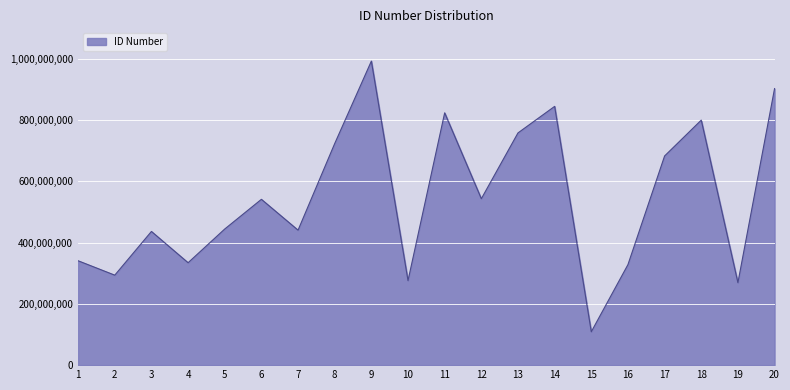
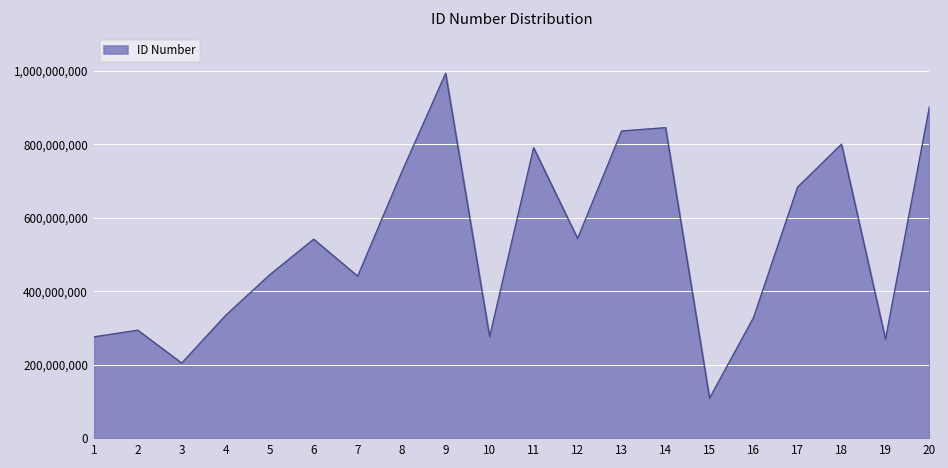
1: 340,000,000 -> 280,000,000
3: 440,000,000 -> 200,000,000
11: 820,000,000 -> 790,000,000
13: 760,000,000 -> 840,000,000
